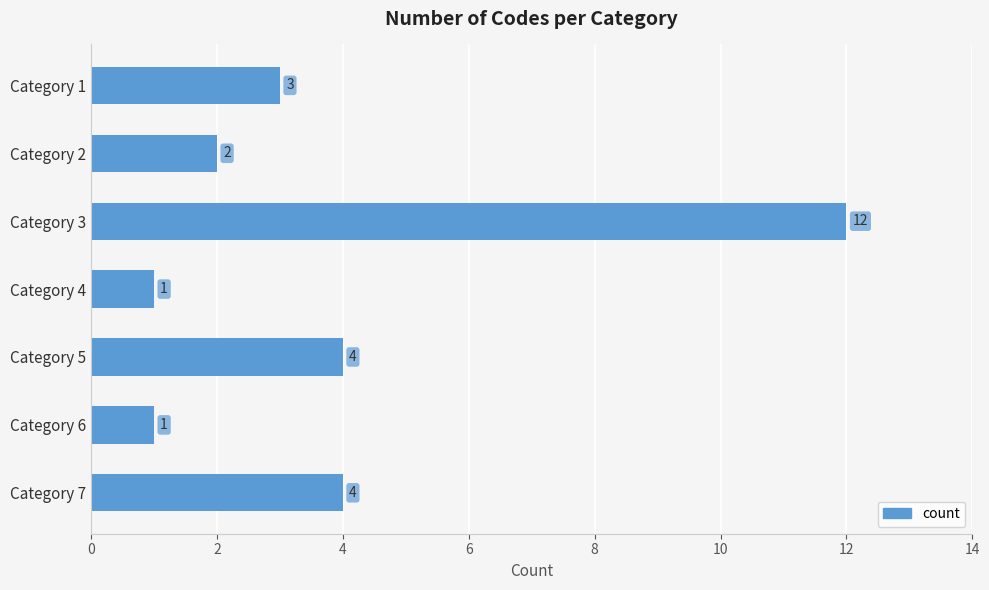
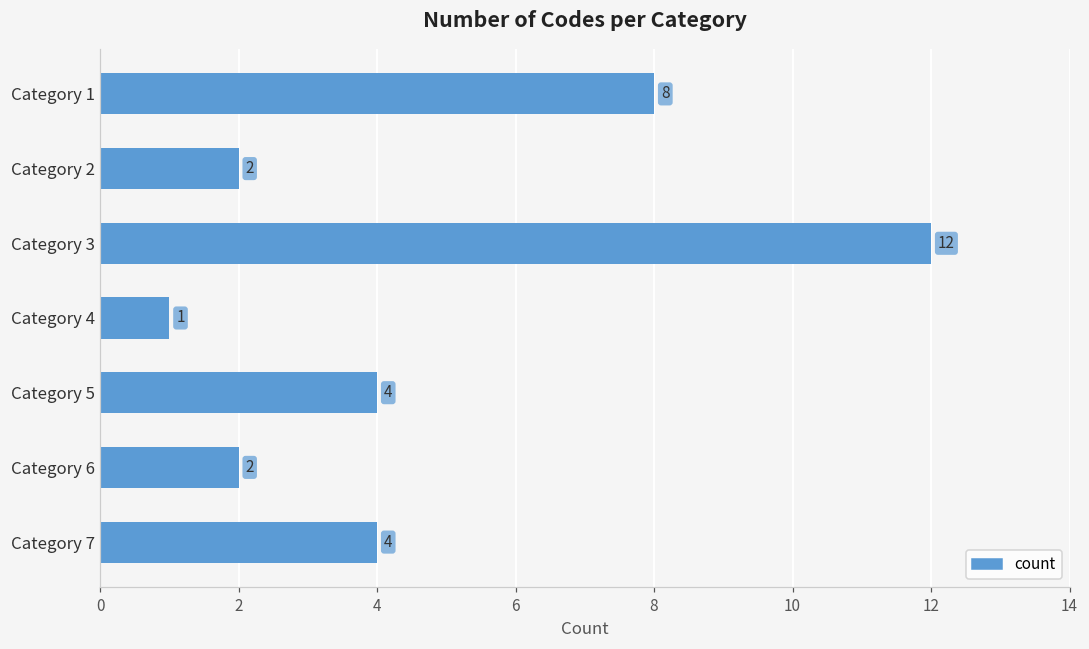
Category 1: 3 -> 8
Category 6: 1 -> 2
